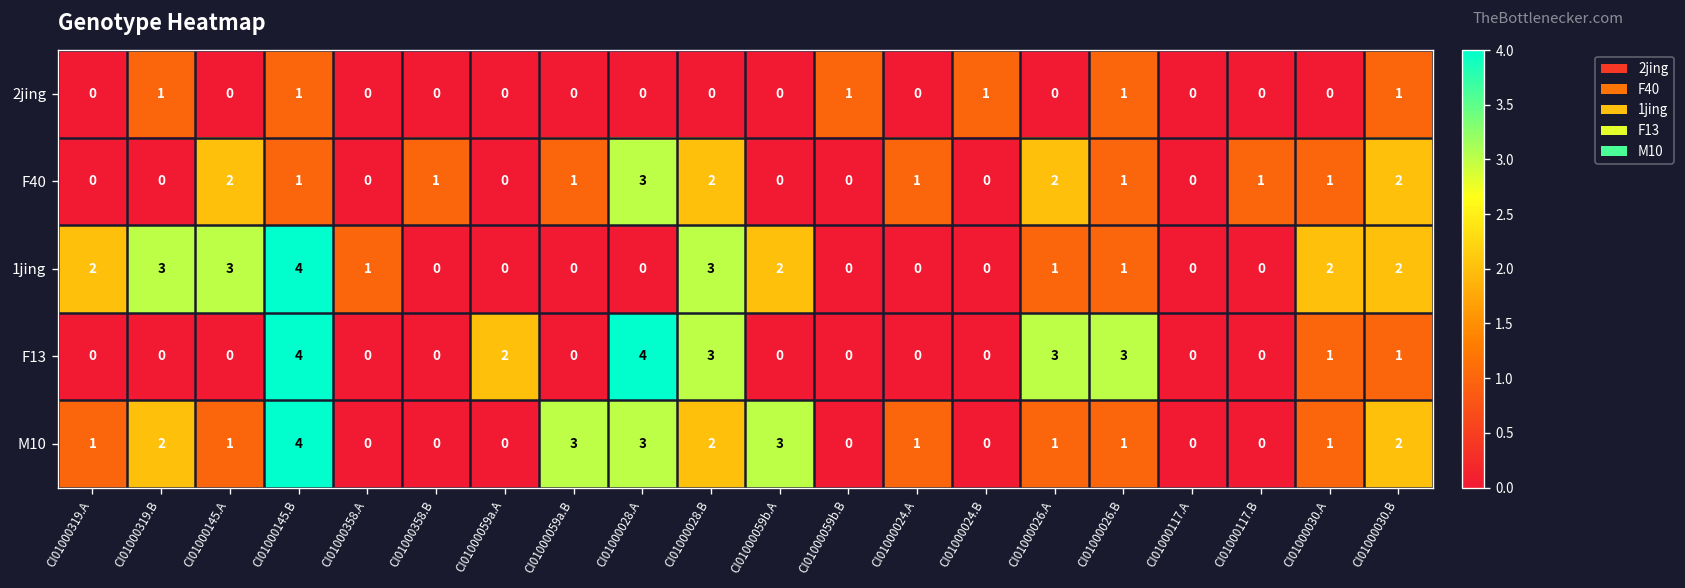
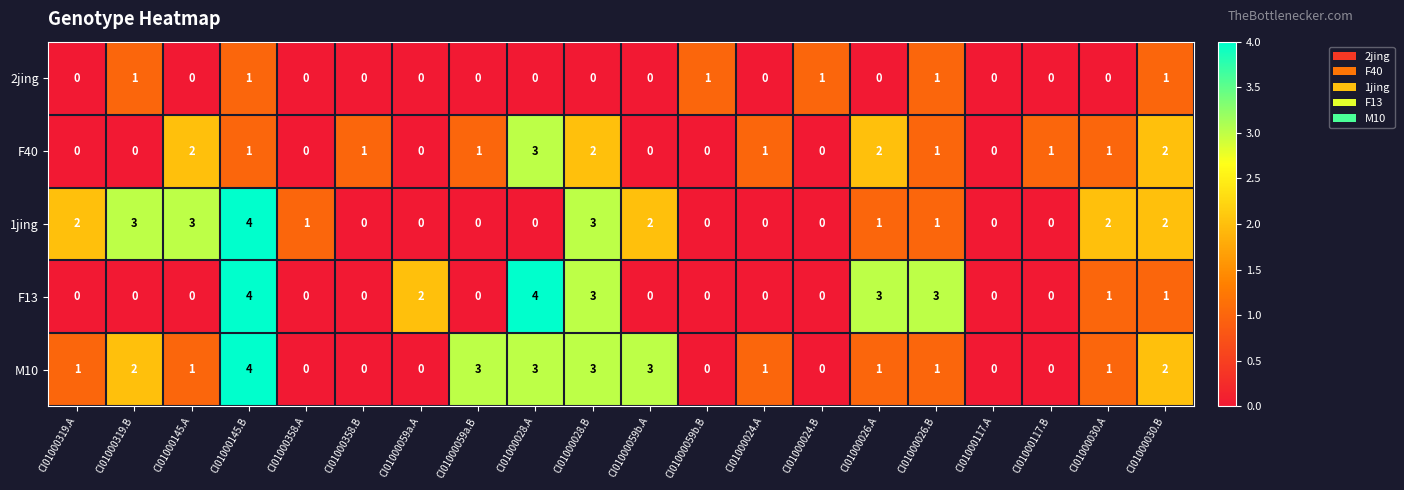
M10, CI01000028.B: 2 -> 3
